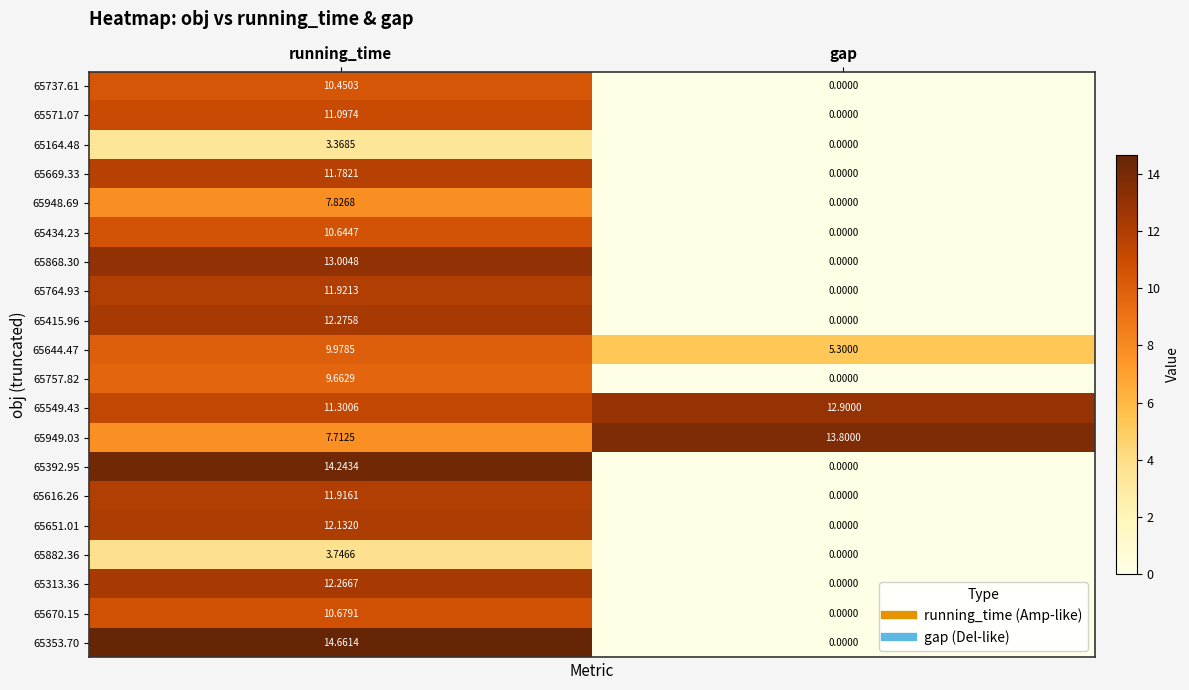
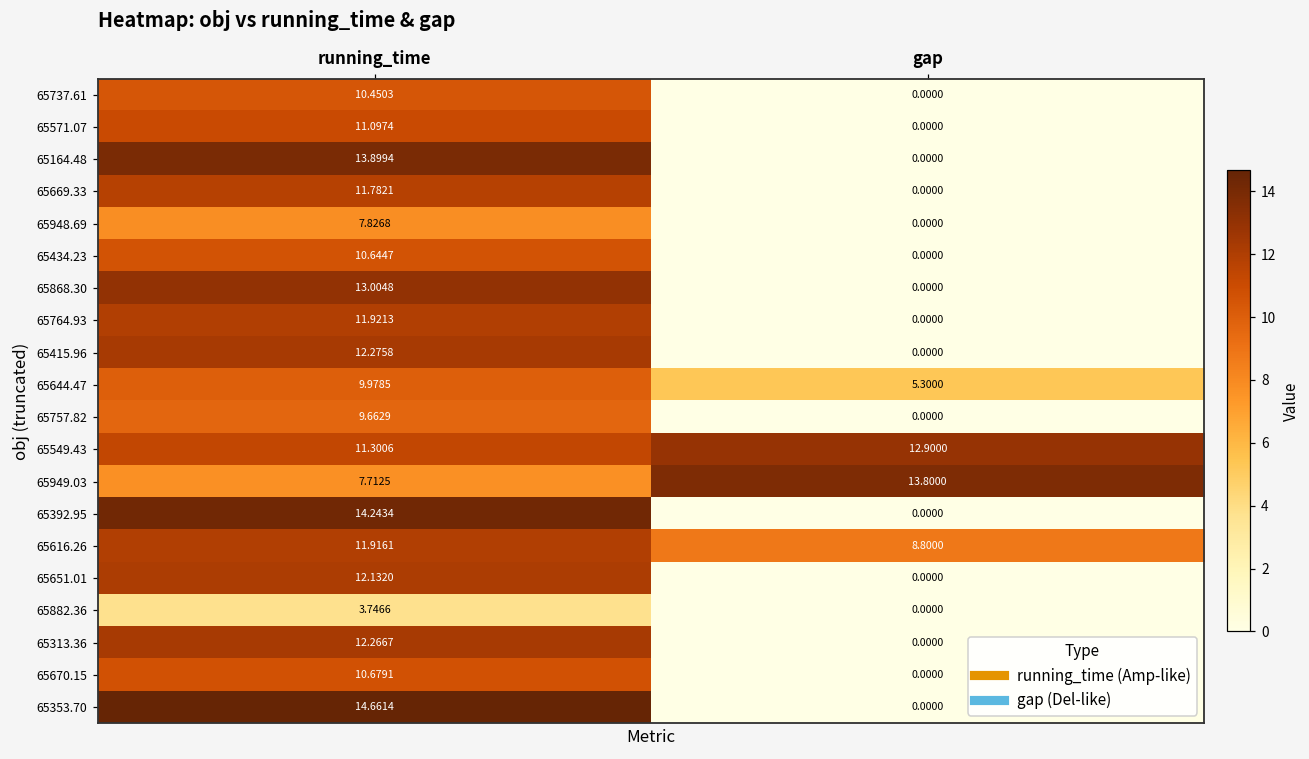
65164.48, running_time: 3.3685 -> 13.8994
65616.26, gap: 0.0000 -> 8.8000
